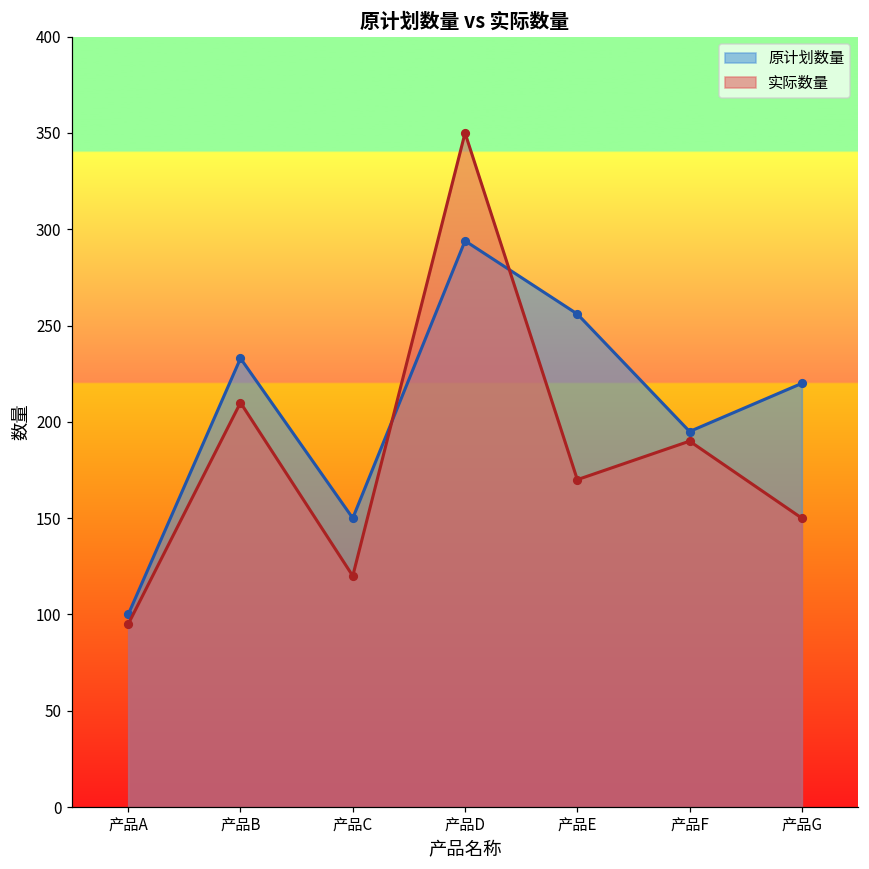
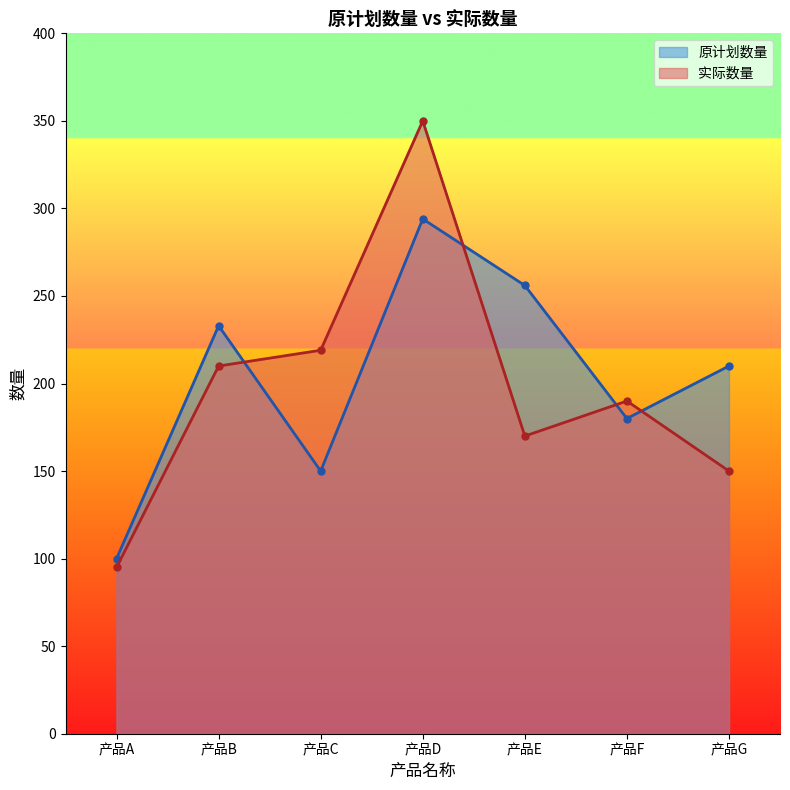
实际数量, 产品C: 120 -> 219
原计划数量, 产品F: 195 -> 180
原计划数量, 产品G: 220 -> 210
